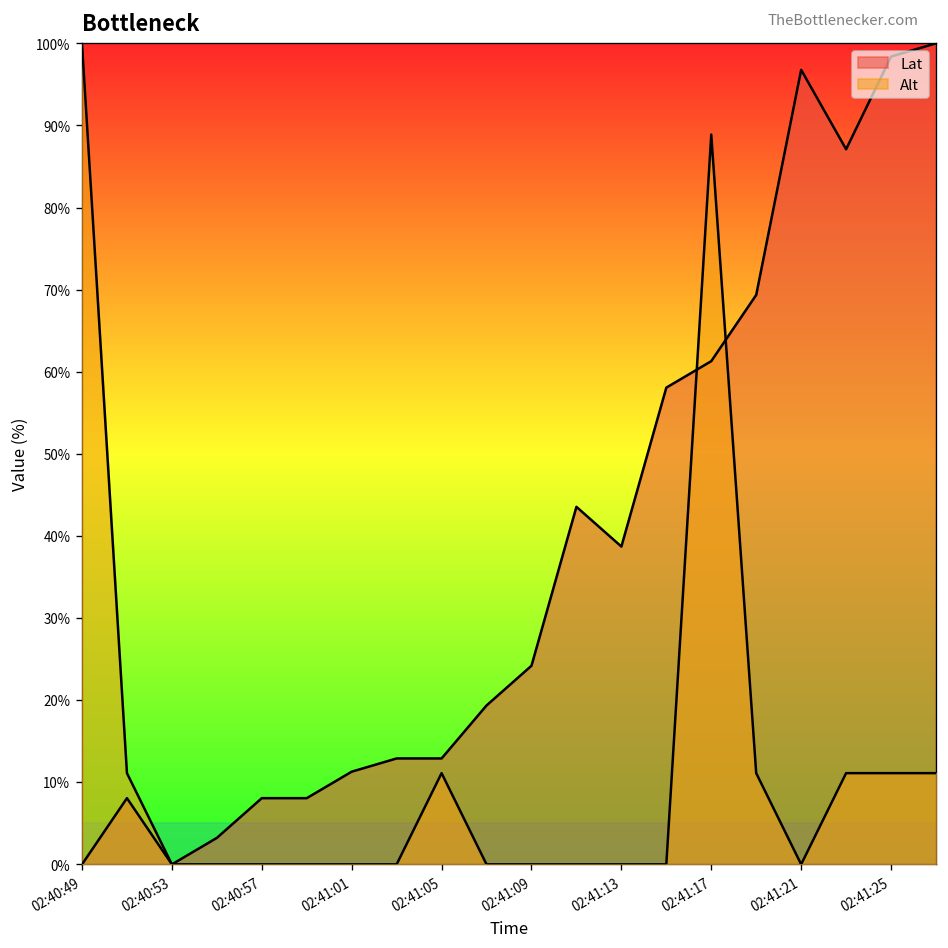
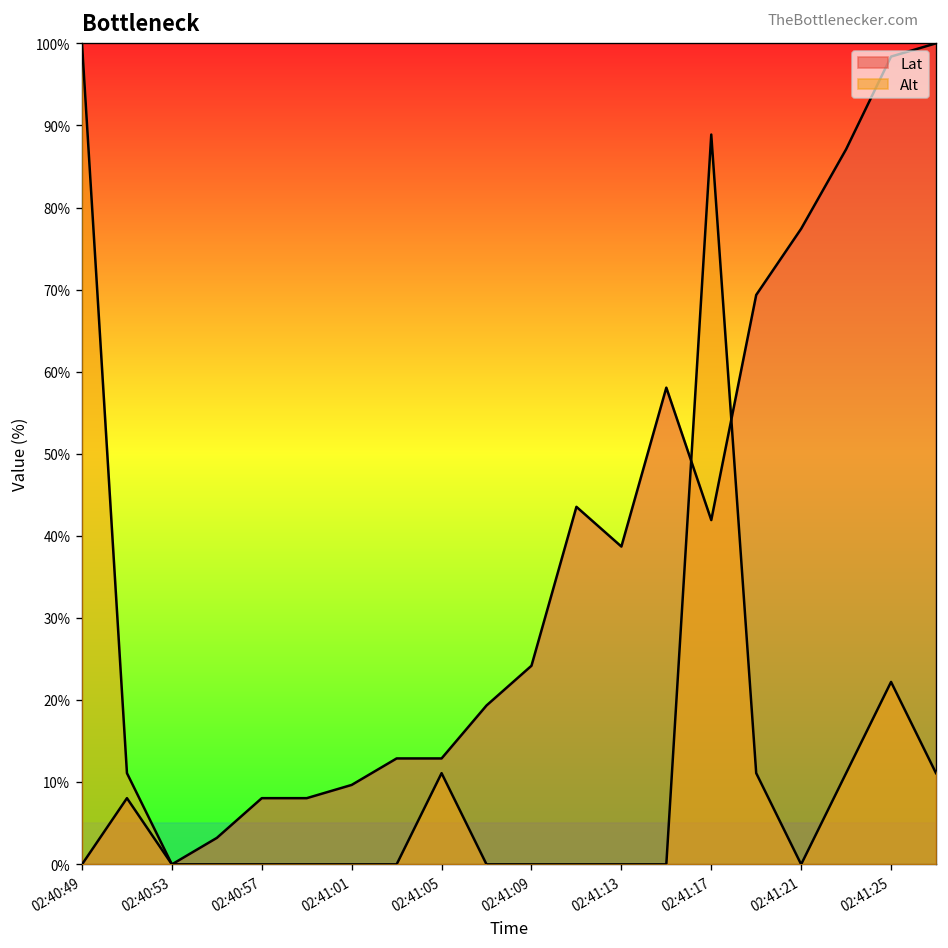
Lat, 02:41:01: 11% -> 10%
Lat, 02:41:17: 61% -> 42%
Lat, 02:41:21: 97% -> 77%
Alt, 02:41:25: 11% -> 22%
